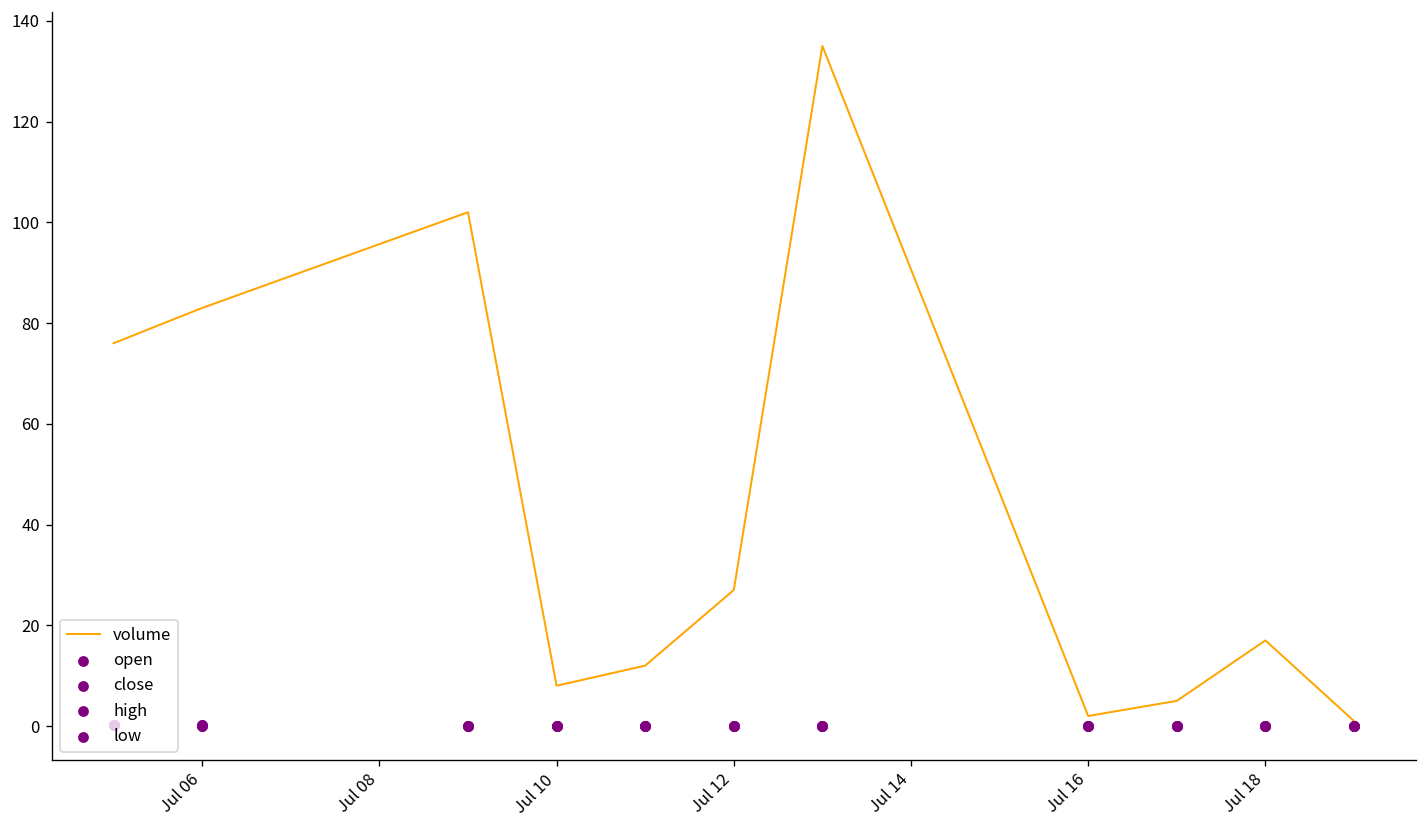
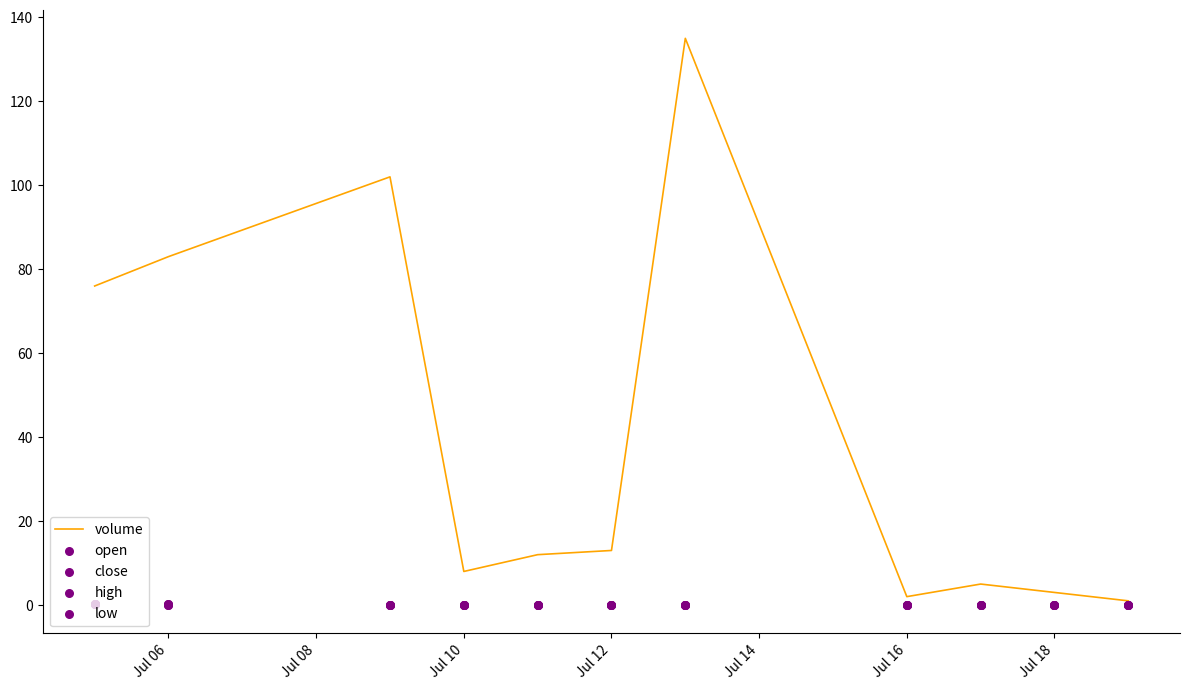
volume, Jul 12: 27 -> 13
volume, Jul 18: 17 -> 3
